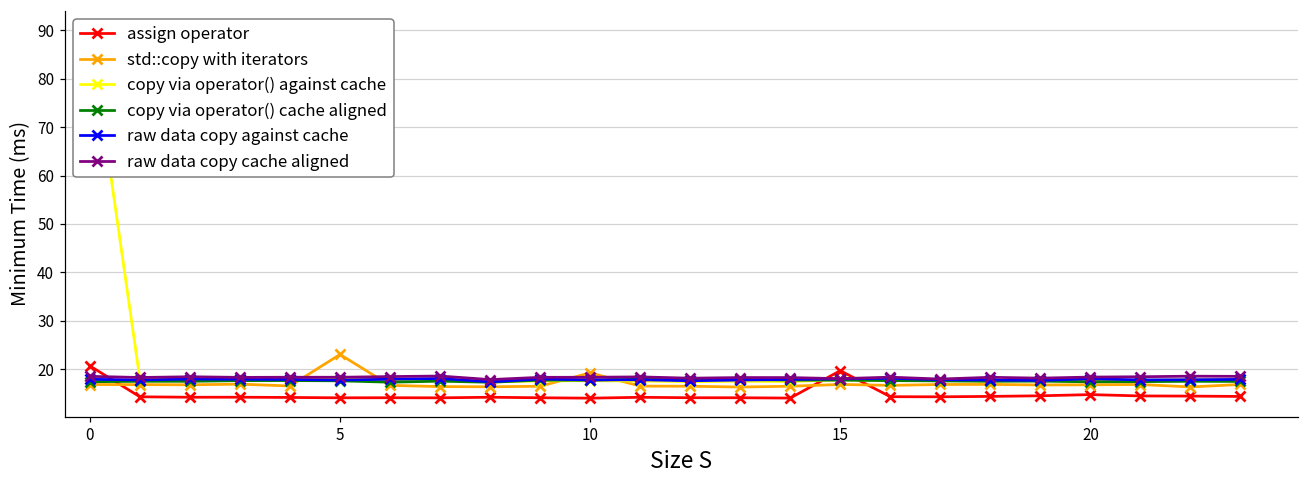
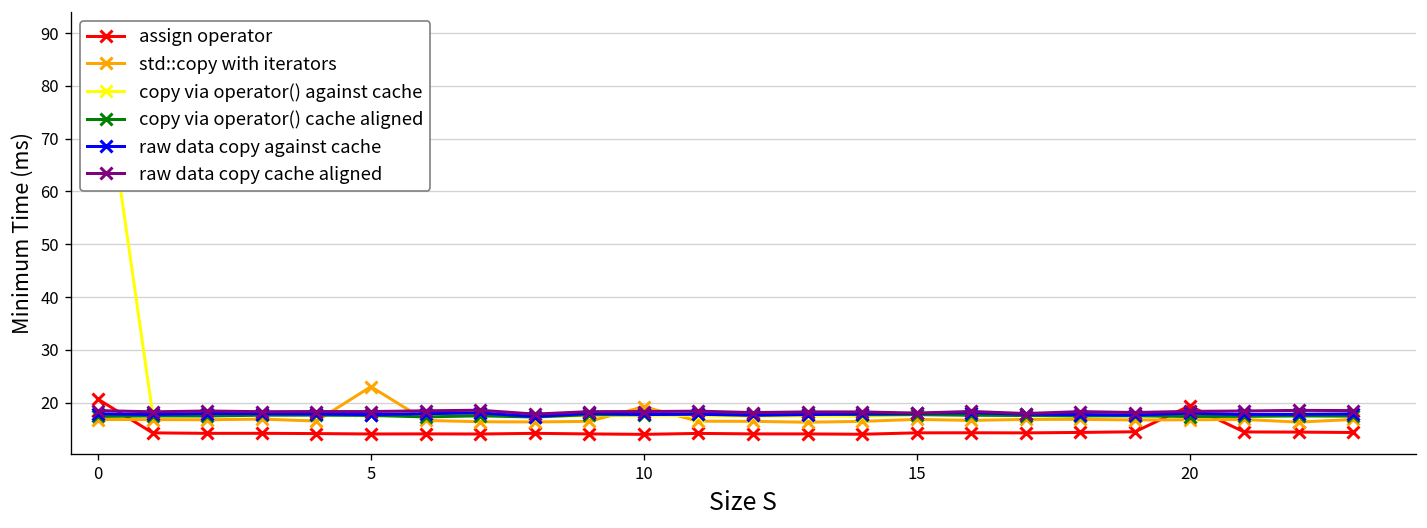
assign operator, 15: 20 -> 14
assign operator, 20: 15 -> 19
